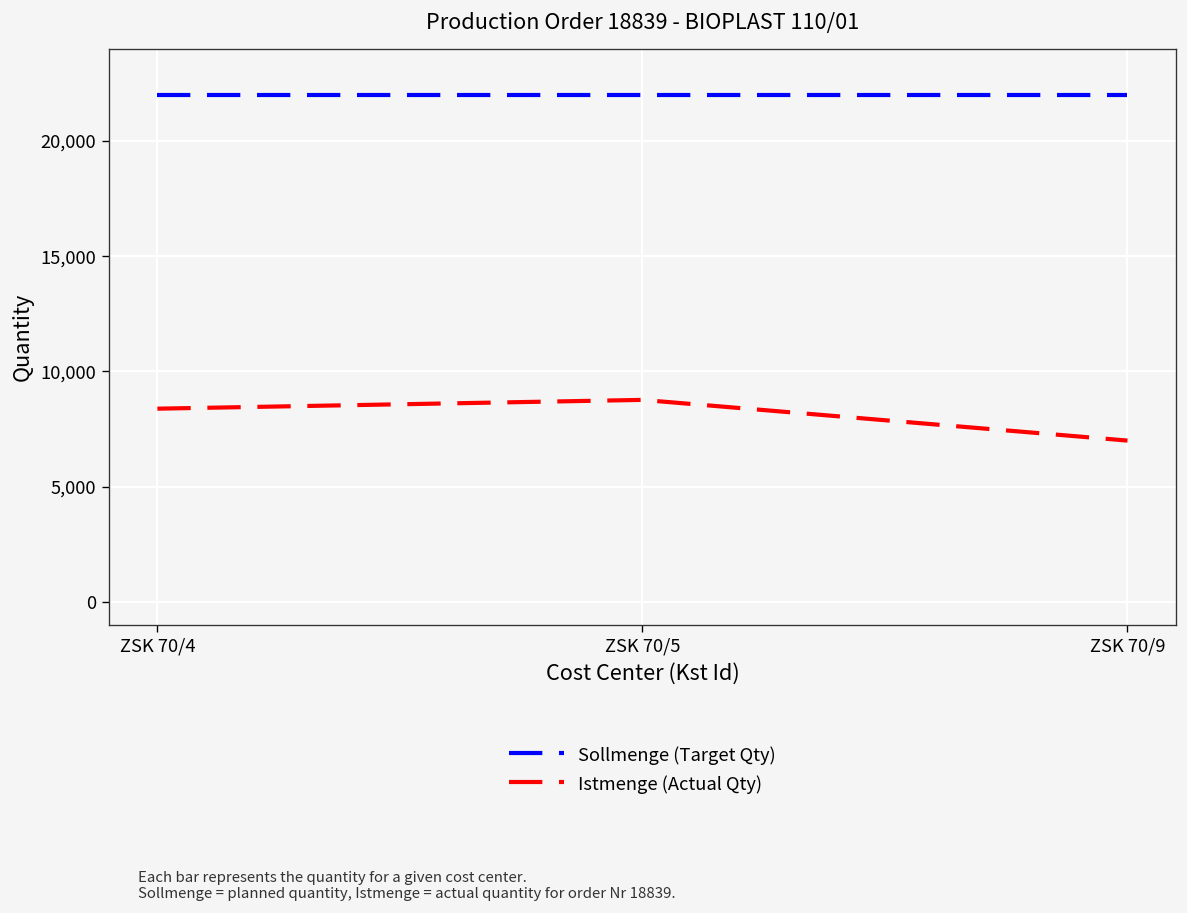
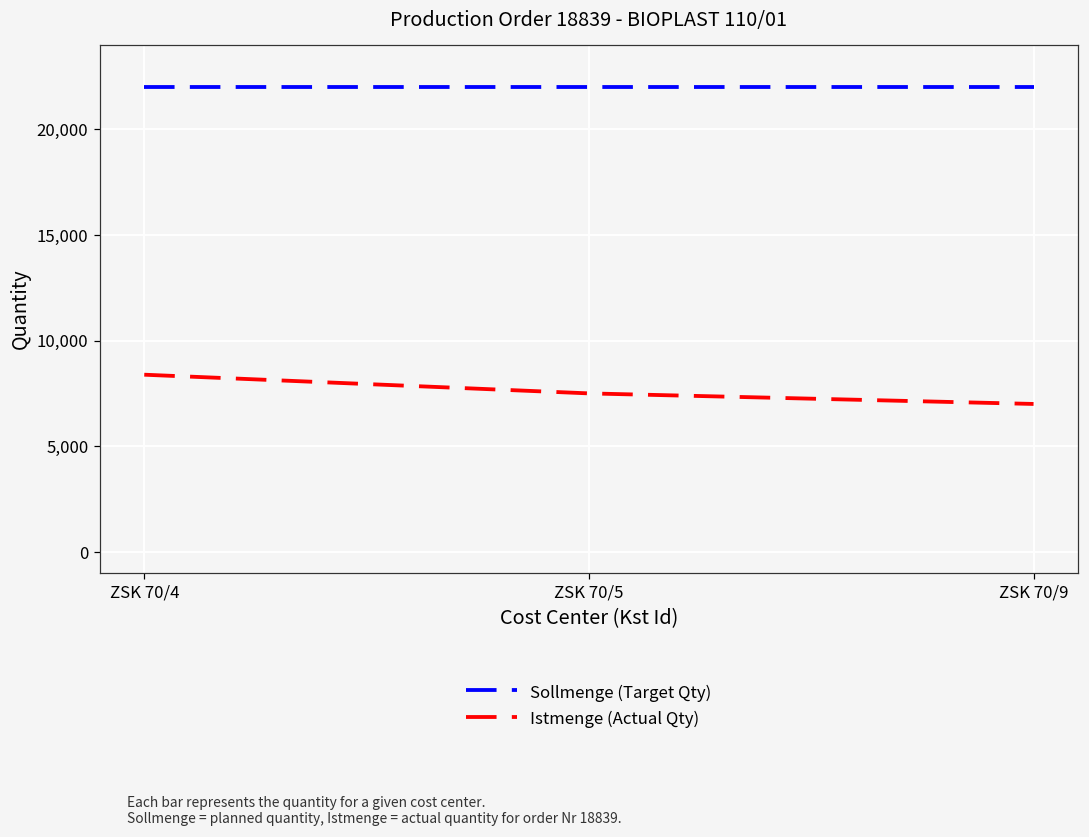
Istmenge (Actual Qty), ZSK 70/5: 8,800 -> 7,500
